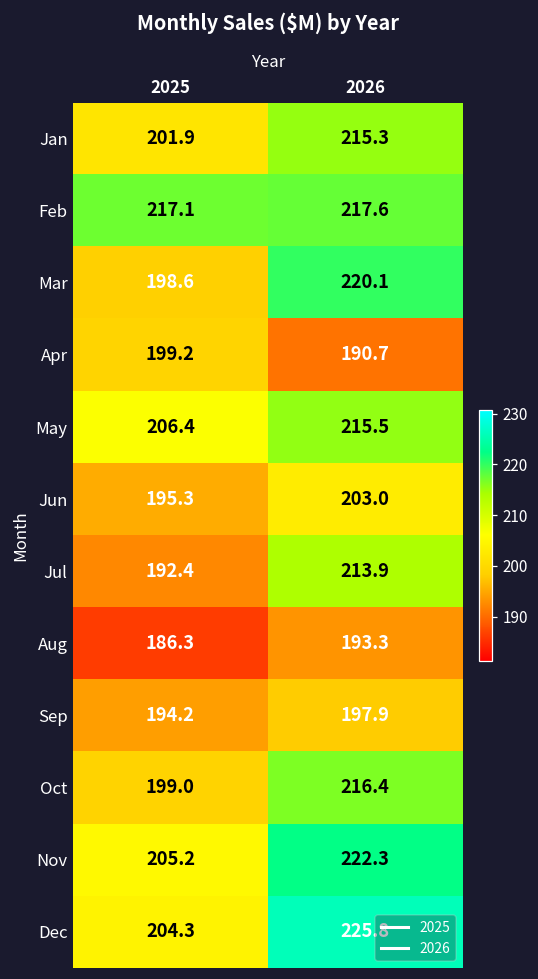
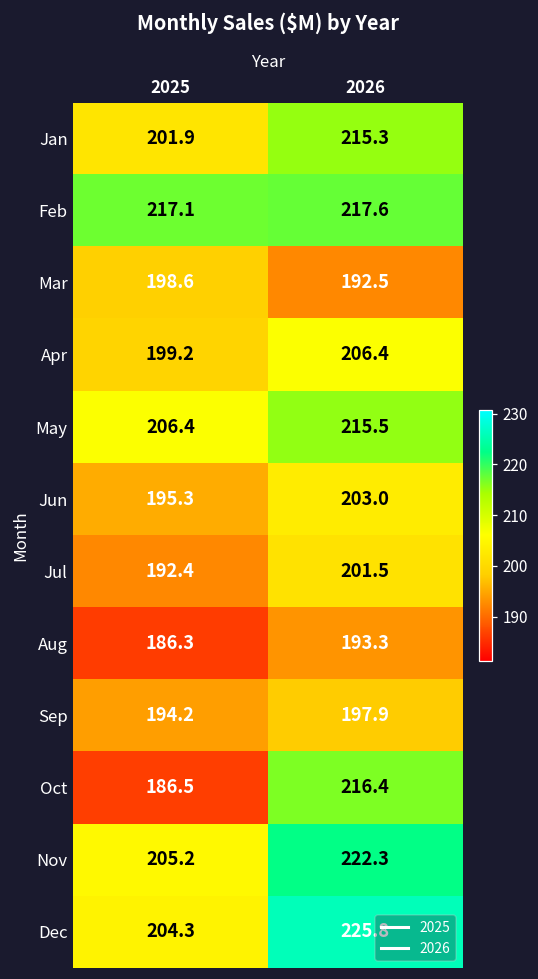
Mar, 2026: 220.1 -> 192.5
Apr, 2026: 190.7 -> 206.4
Jul, 2026: 213.9 -> 201.5
Oct, 2025: 199.0 -> 186.5
